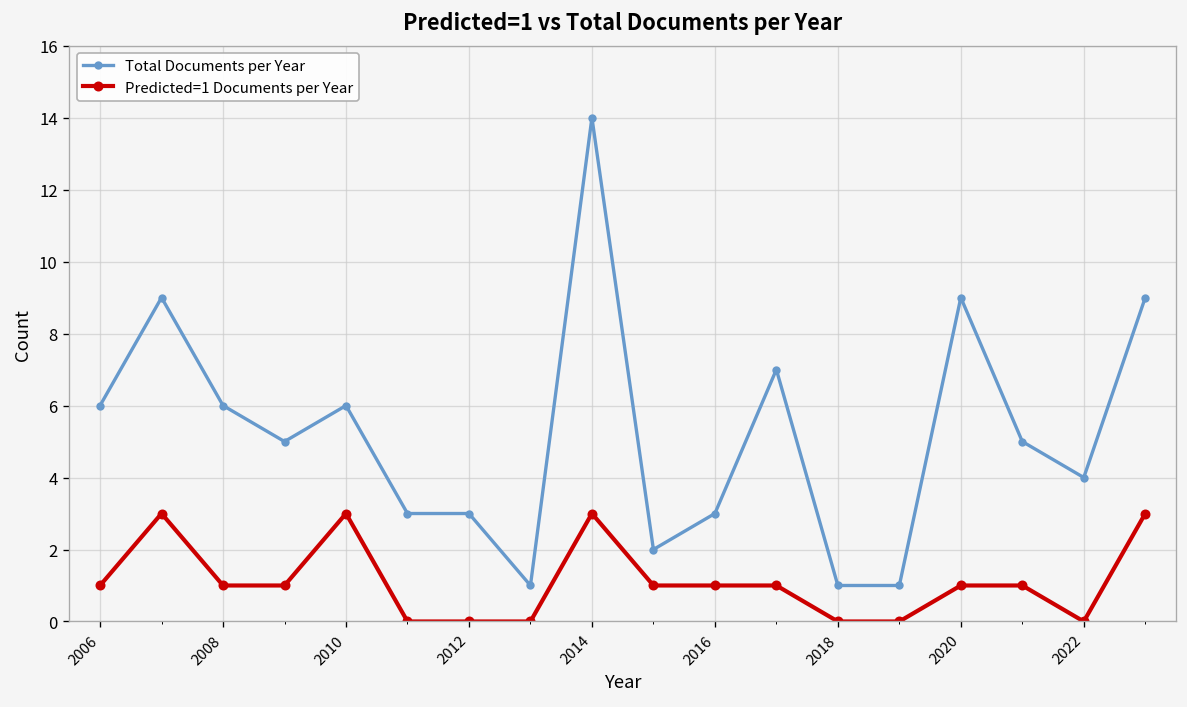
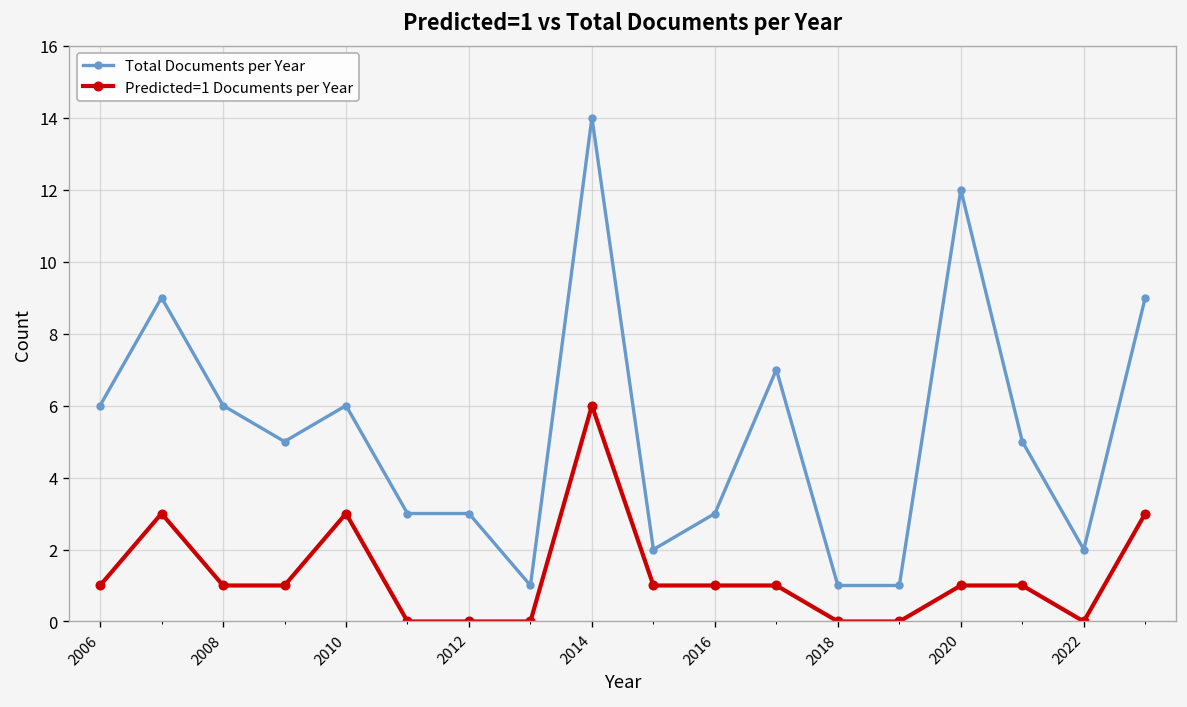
Predicted=1 Documents per Year, 2014: 3 -> 6
Total Documents per Year, 2020: 9 -> 12
Total Documents per Year, 2022: 4 -> 2
